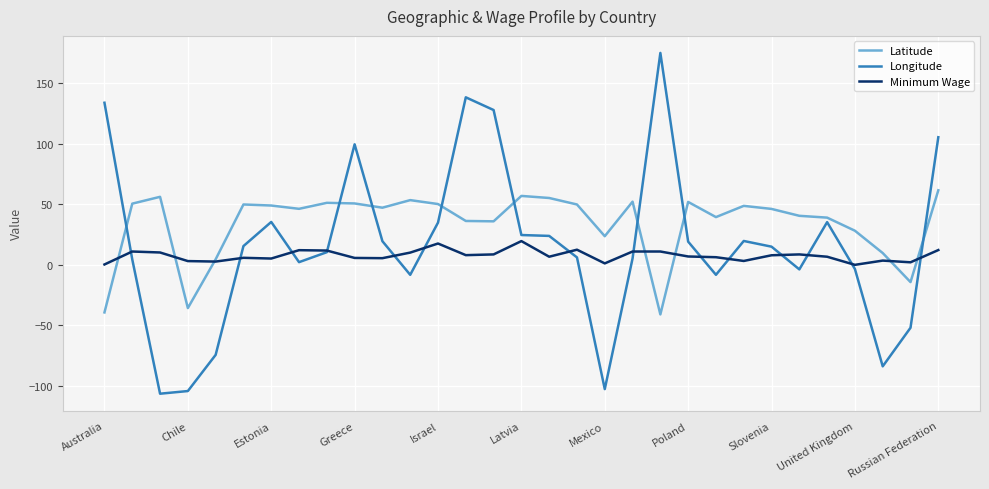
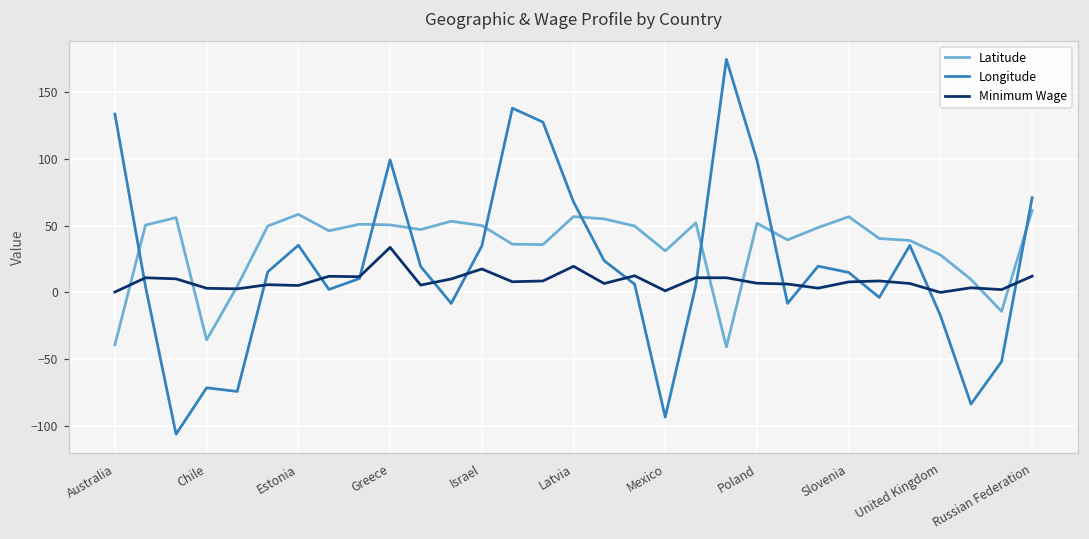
Longitude, Chile: -104 -> -72
Latitude, Estonia: 49 -> 59
Minimum Wage, Greece: 6 -> 34
Longitude, Latvia: 25 -> 68
Latitude, Mexico: 24 -> 31
Longitude, Mexico: -103 -> -94
Longitude, Poland: 19 -> 99
Latitude, Slovenia: 46 -> 57
Longitude, United Kingdom: -3 -> -17
Longitude, Russian Federation: 105 -> 71
